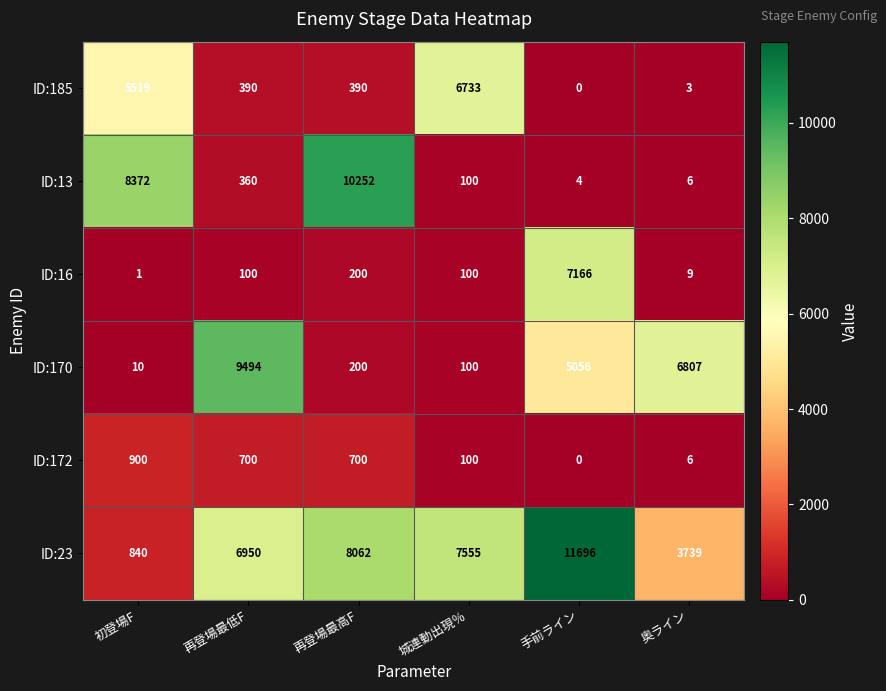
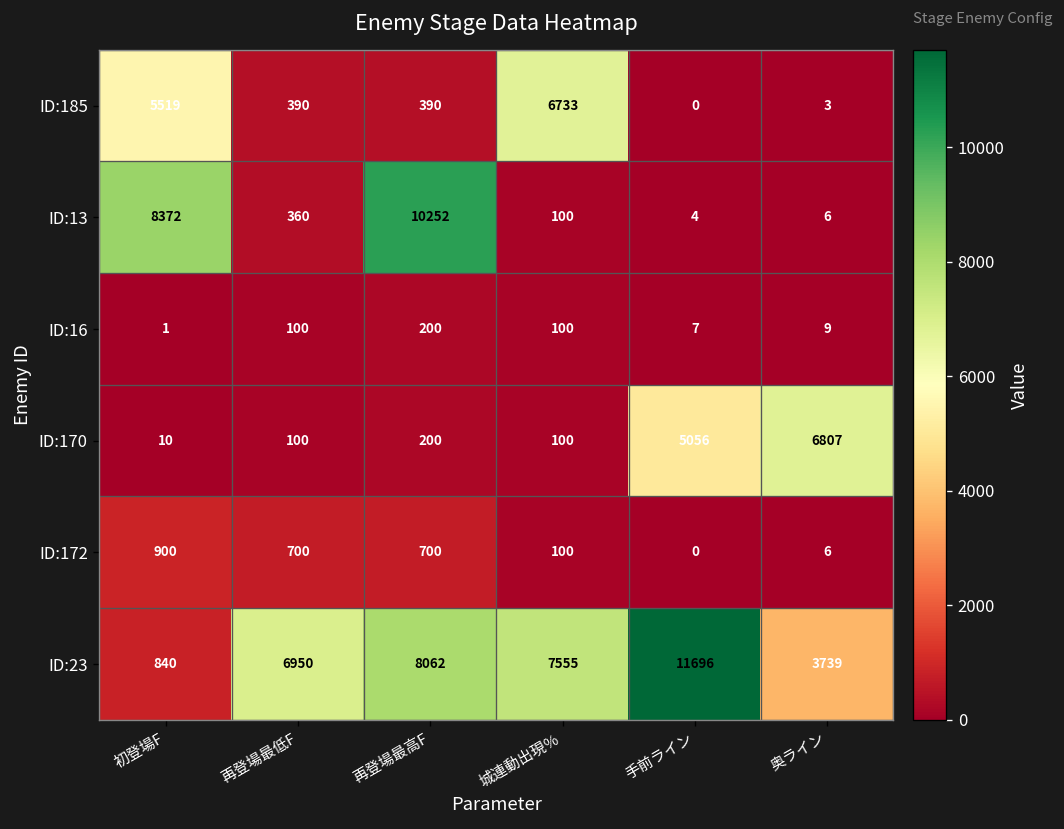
ID:16, 手前ライン: 7166 -> 7
ID:170, 再登場最低F: 9494 -> 100
